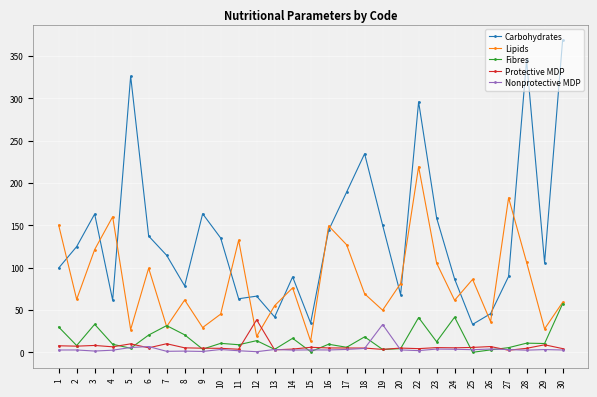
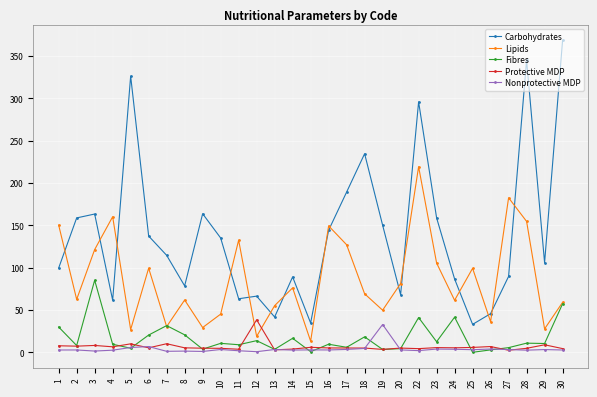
Carbohydrates, 2: 120 -> 160
Fibres, 3: 30 -> 90
Lipids, 25: 90 -> 100
Lipids, 28: 110 -> 150
